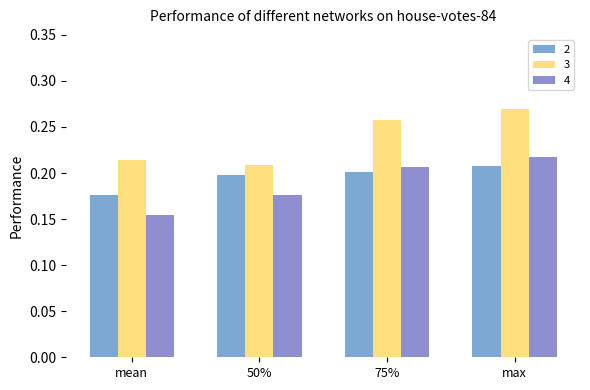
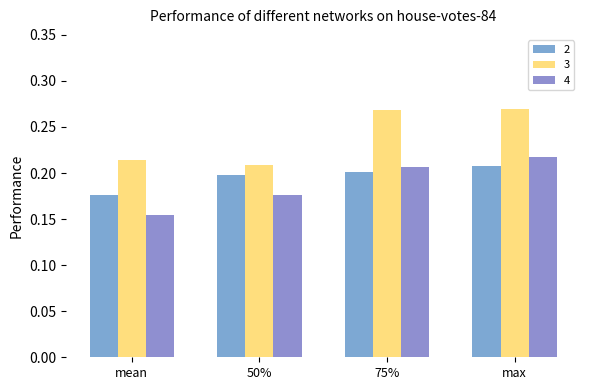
3, 75%: 0.26 -> 0.27
